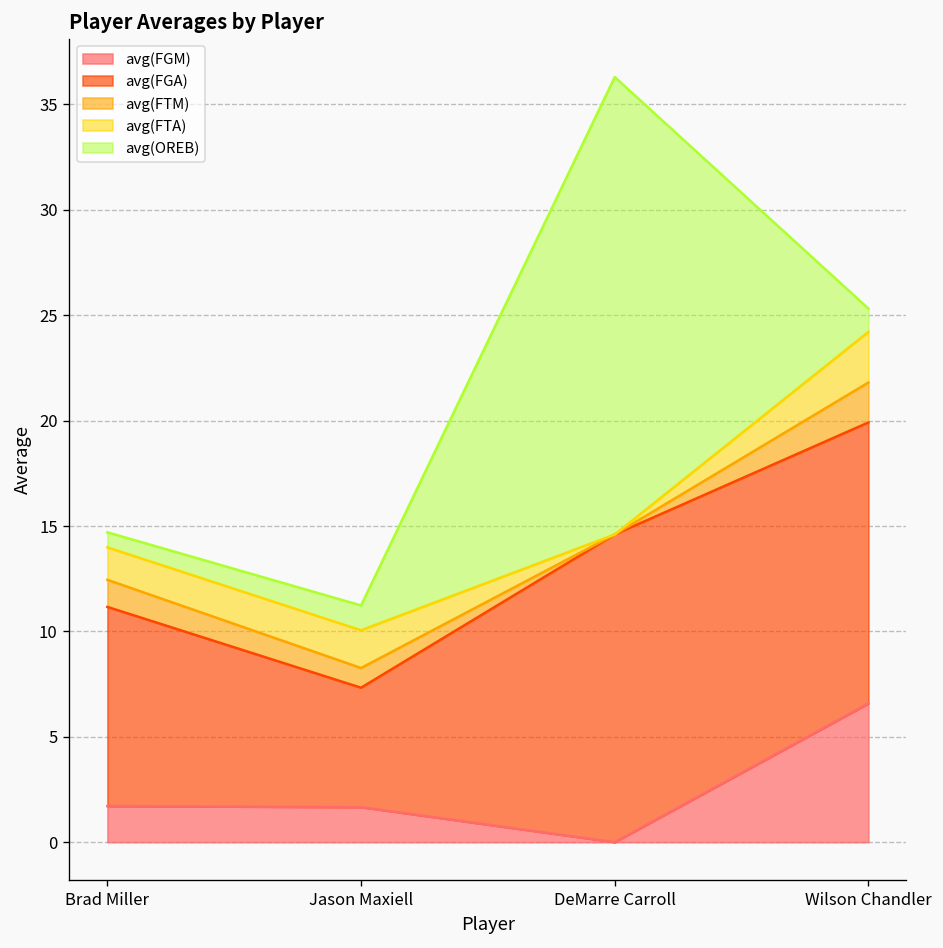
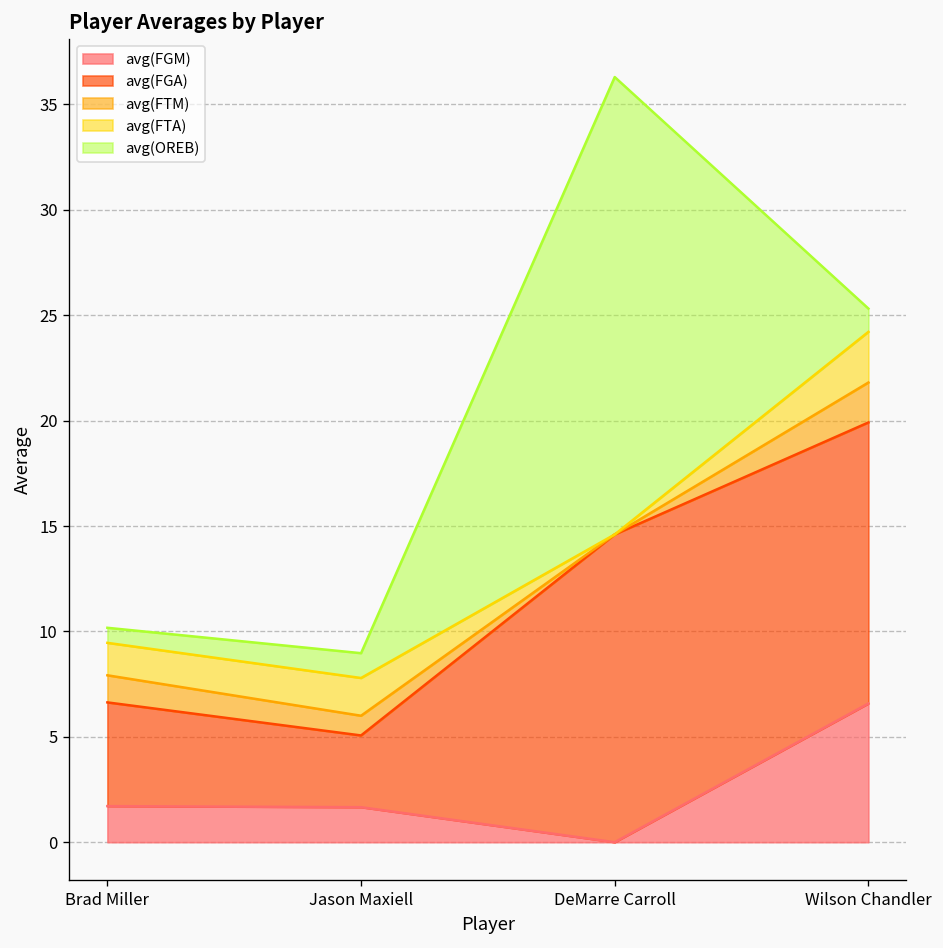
avg(FGA), Brad Miller: 9.5 -> 4.9
avg(FGA), Jason Maxiell: 5.7 -> 3.4
